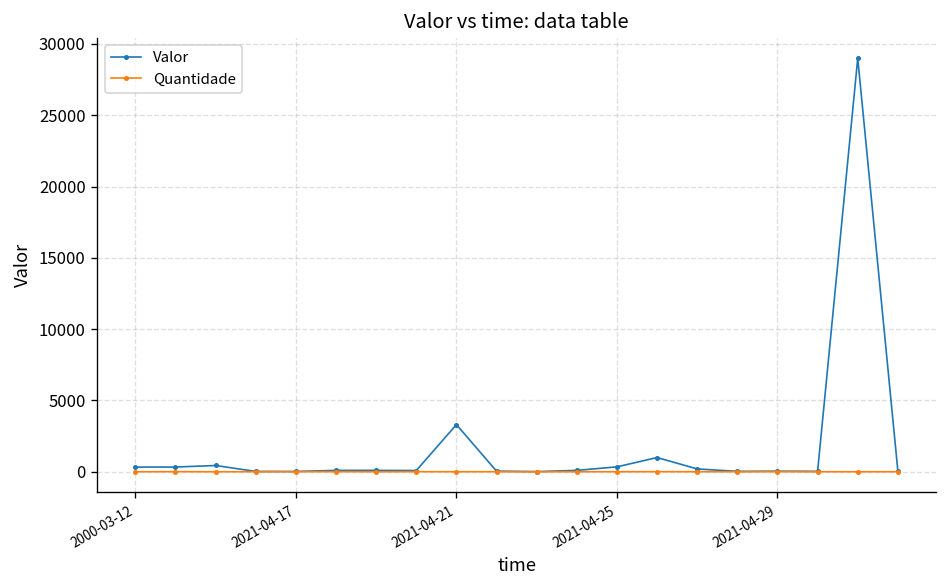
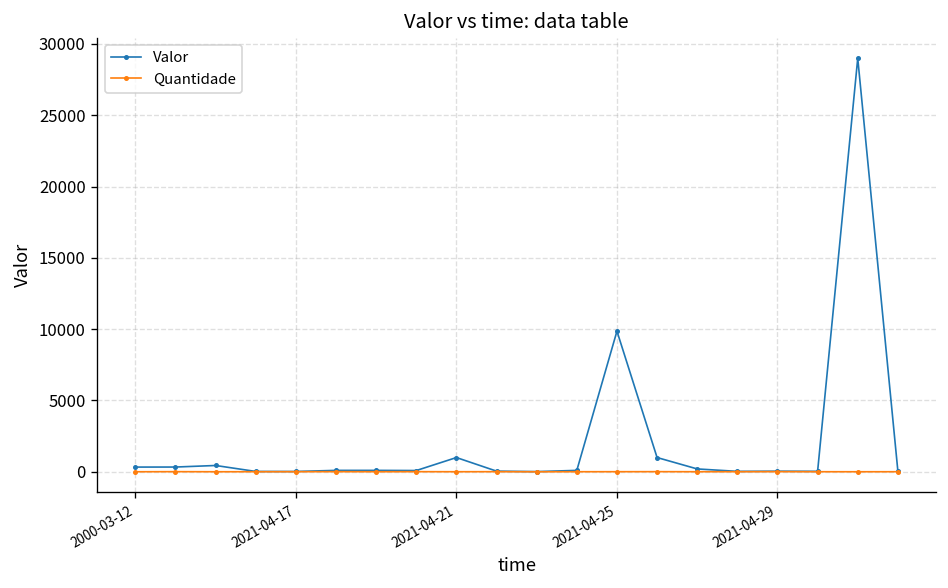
Valor, 2021-04-21: 3300 -> 1000
Valor, 2021-04-25: 300 -> 9900
